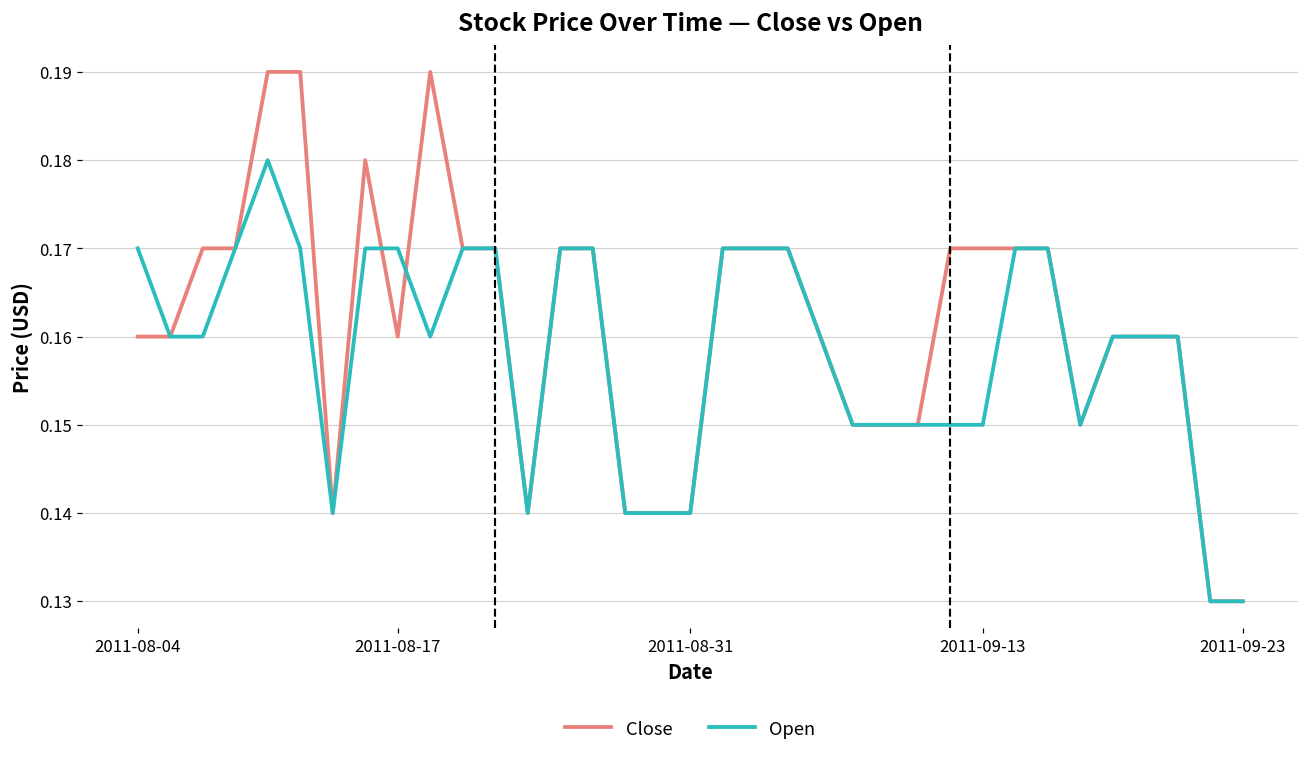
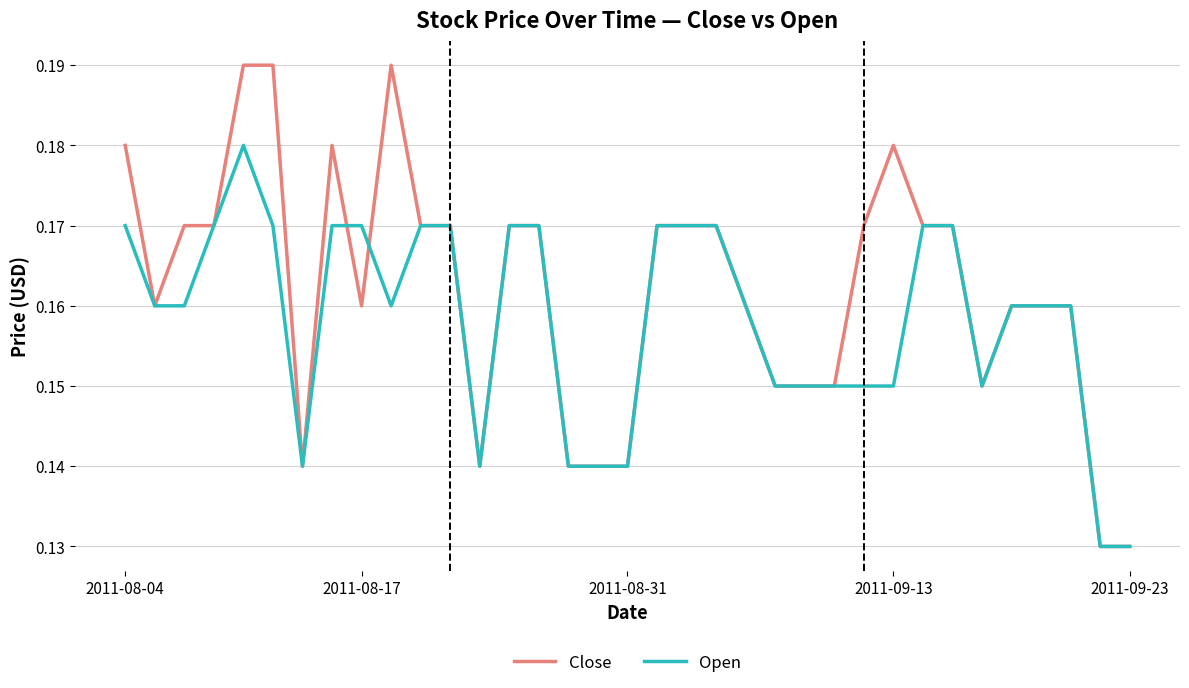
Close, 2011-08-04: 0.16 -> 0.18
Close, 2011-09-13: 0.17 -> 0.18
